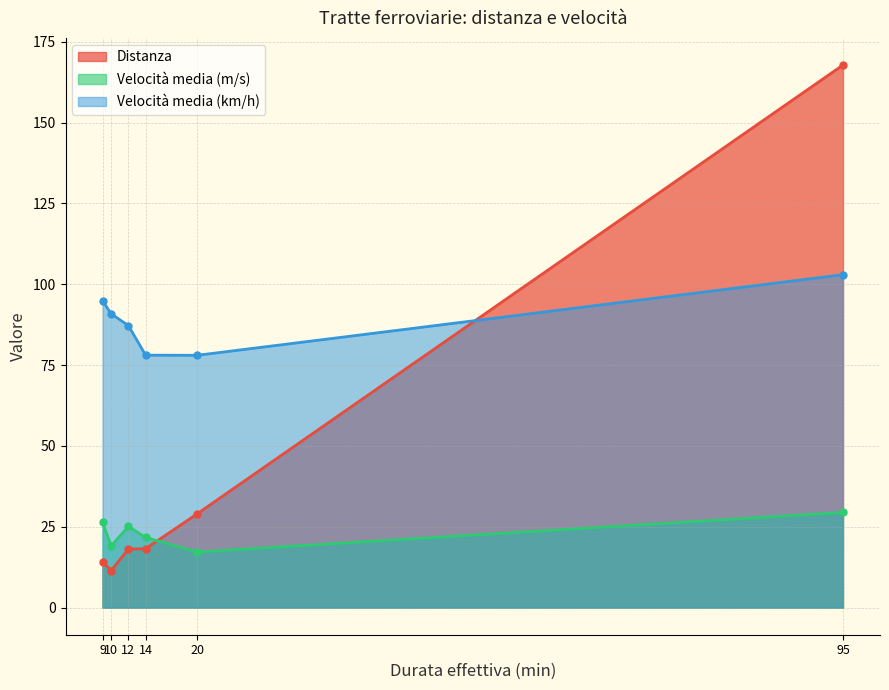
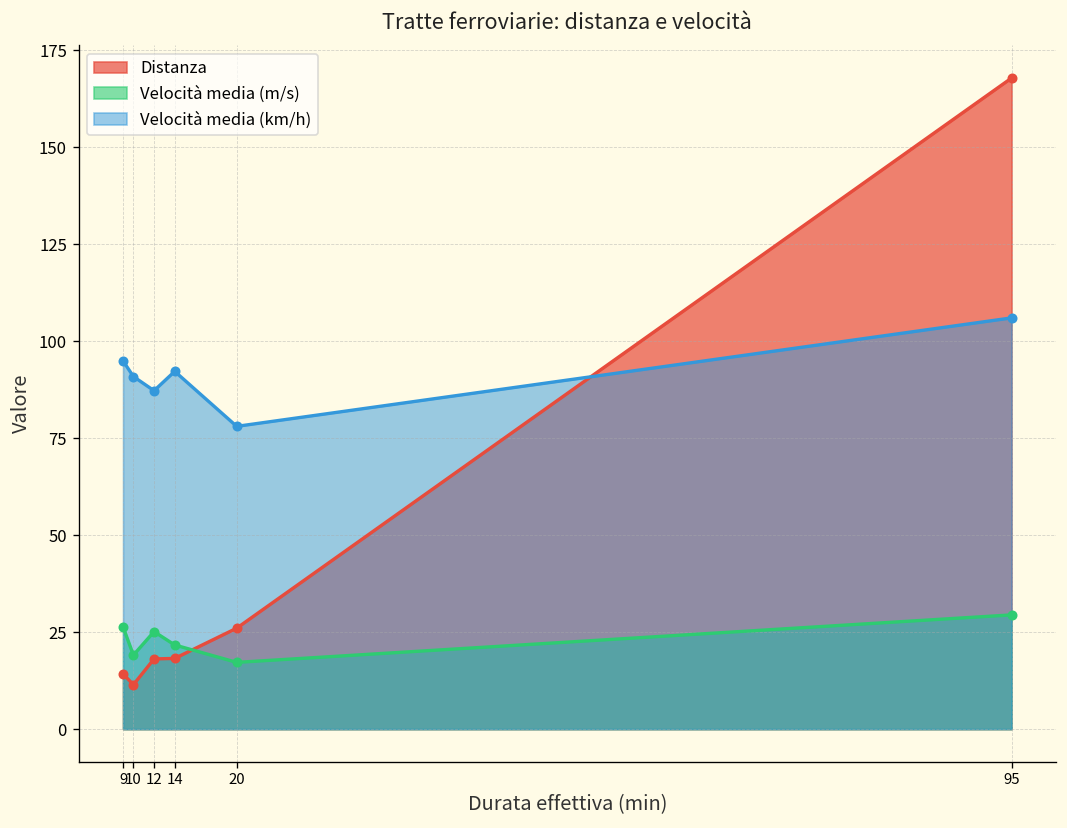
Velocità media (km/h), 14: 78 -> 92
Distanza, 20: 29 -> 26
Velocità media (km/h), 95: 103 -> 106
